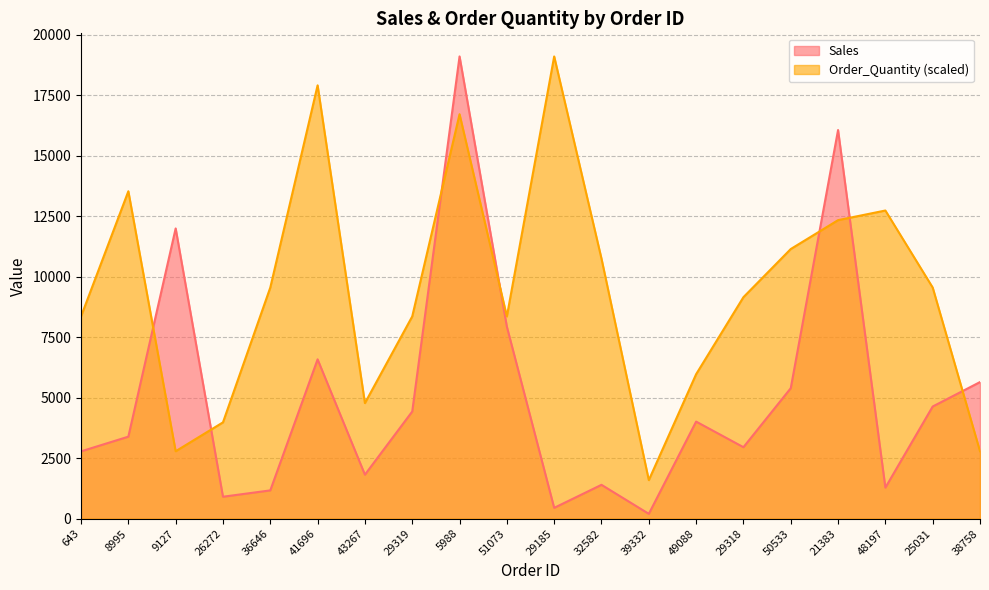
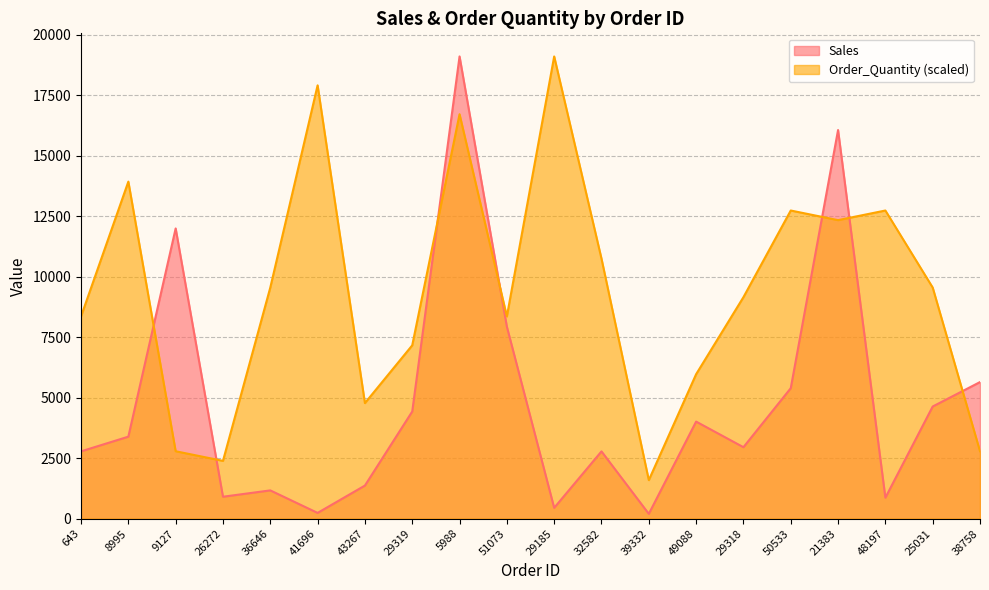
Order_Quantity (scaled), 8995: 13500 -> 13900
Order_Quantity (scaled), 26272: 4000 -> 2400
Sales, 41696: 6600 -> 200
Sales, 43267: 1800 -> 1400
Order_Quantity (scaled), 29319: 8400 -> 7200
Sales, 32582: 1400 -> 2800
Order_Quantity (scaled), 50533: 11100 -> 12700
Sales, 48197: 1300 -> 900
